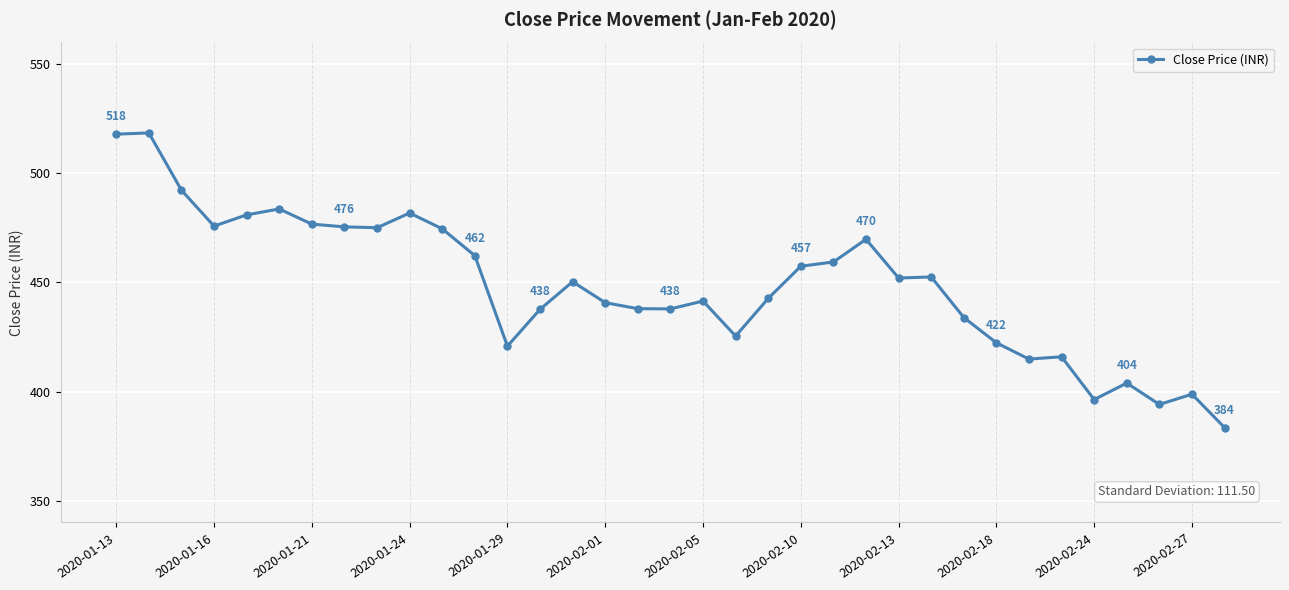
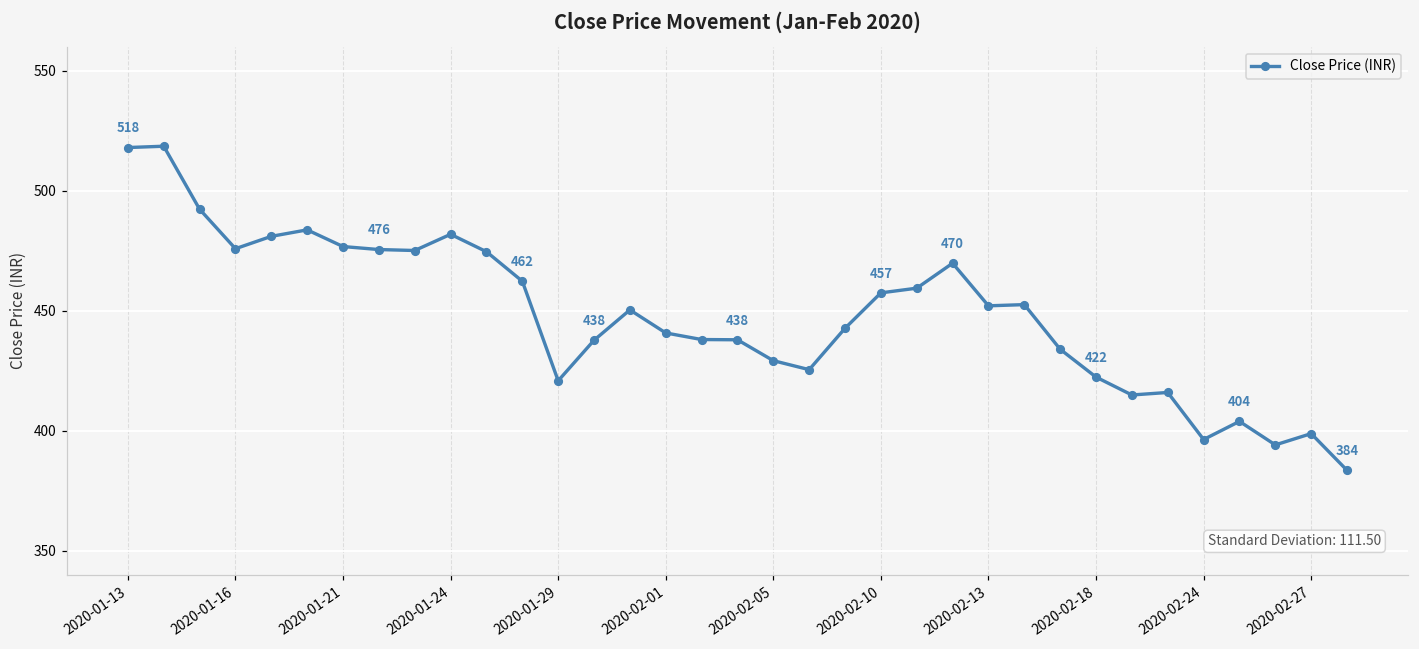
2020-02-05: 442 -> 429
